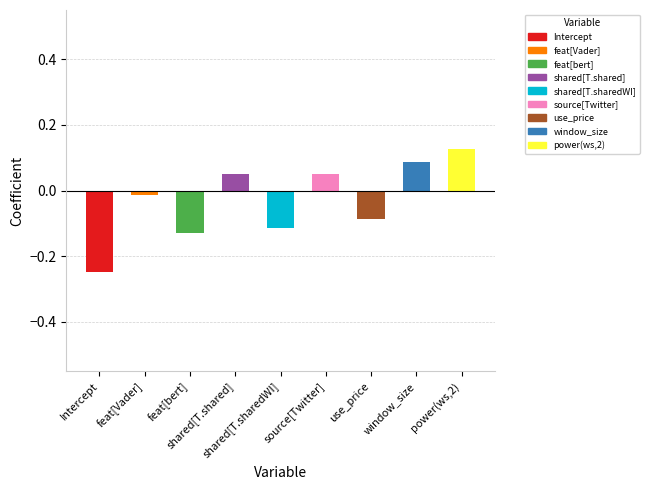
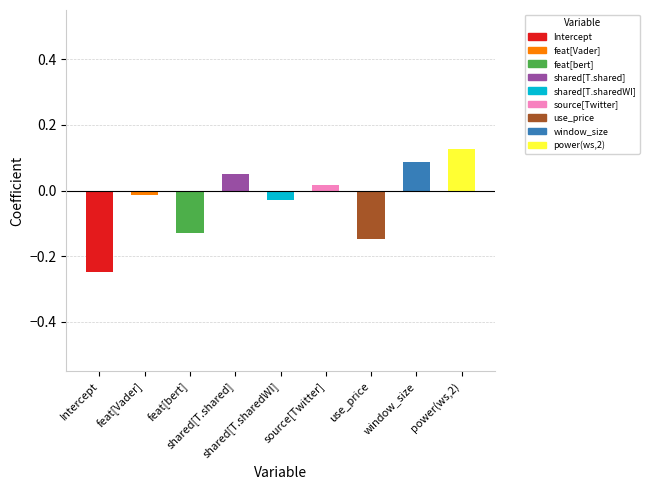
shared[T.sharedWI]: -0.11 -> -0.03
source[Twitter]: 0.05 -> 0.02
use_price: -0.09 -> -0.15
